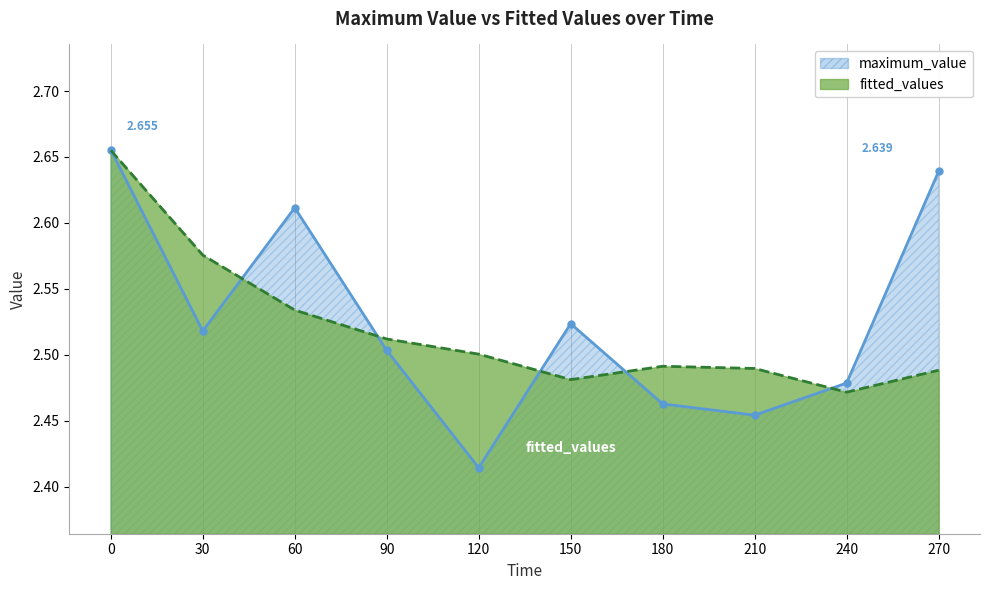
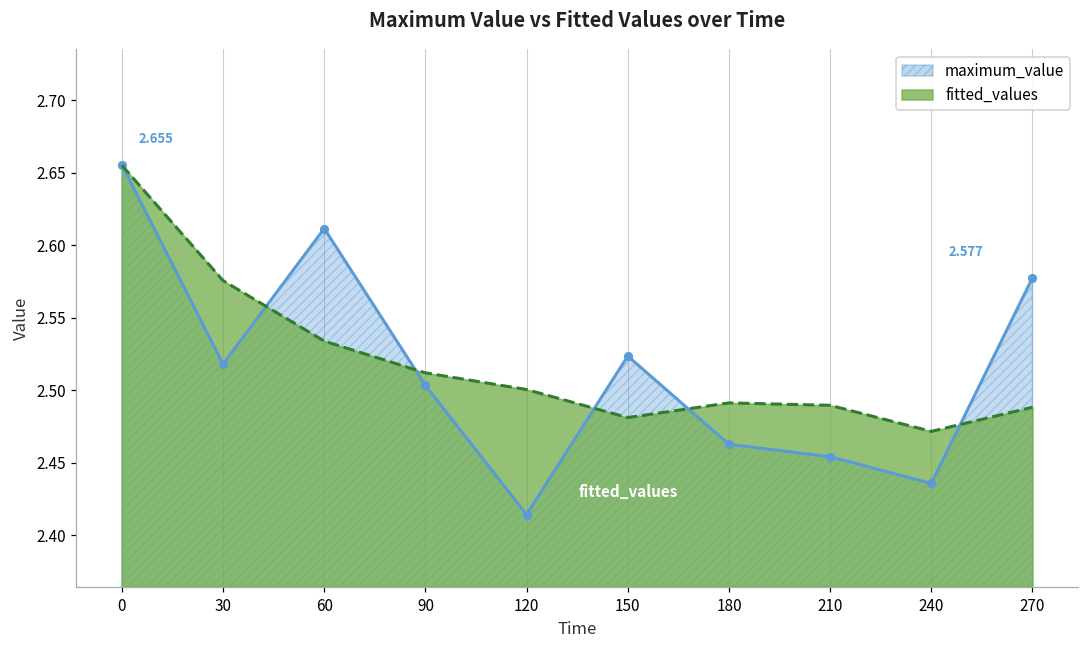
maximum_value, 240: 2.479 -> 2.436
maximum_value, 270: 2.639 -> 2.577
